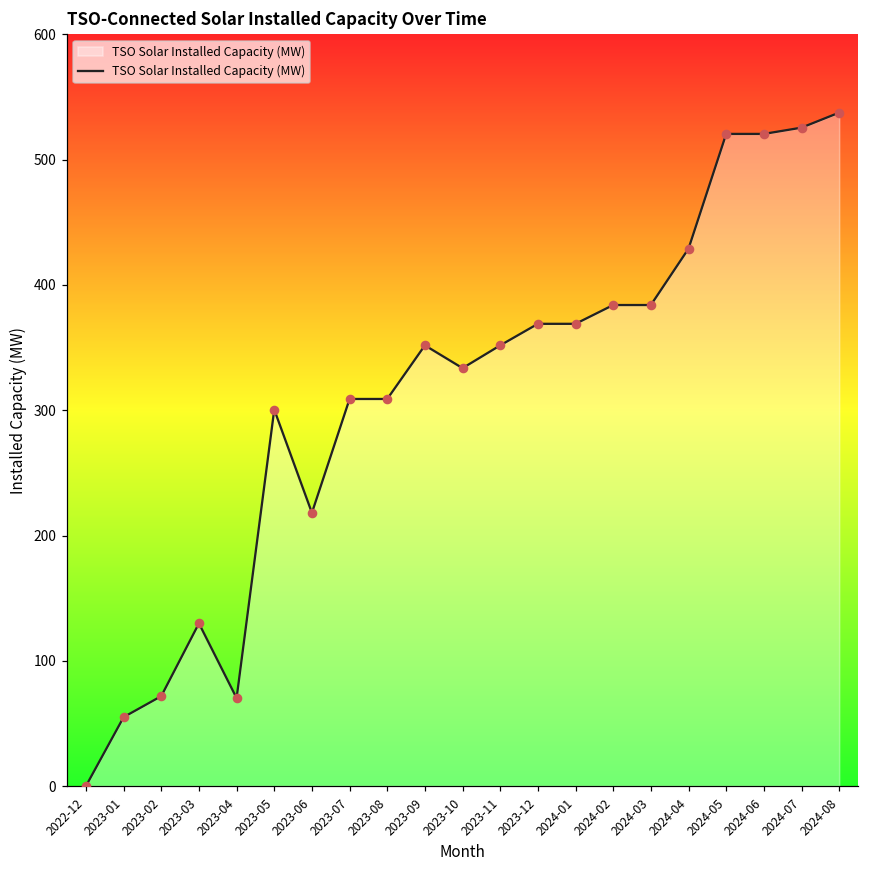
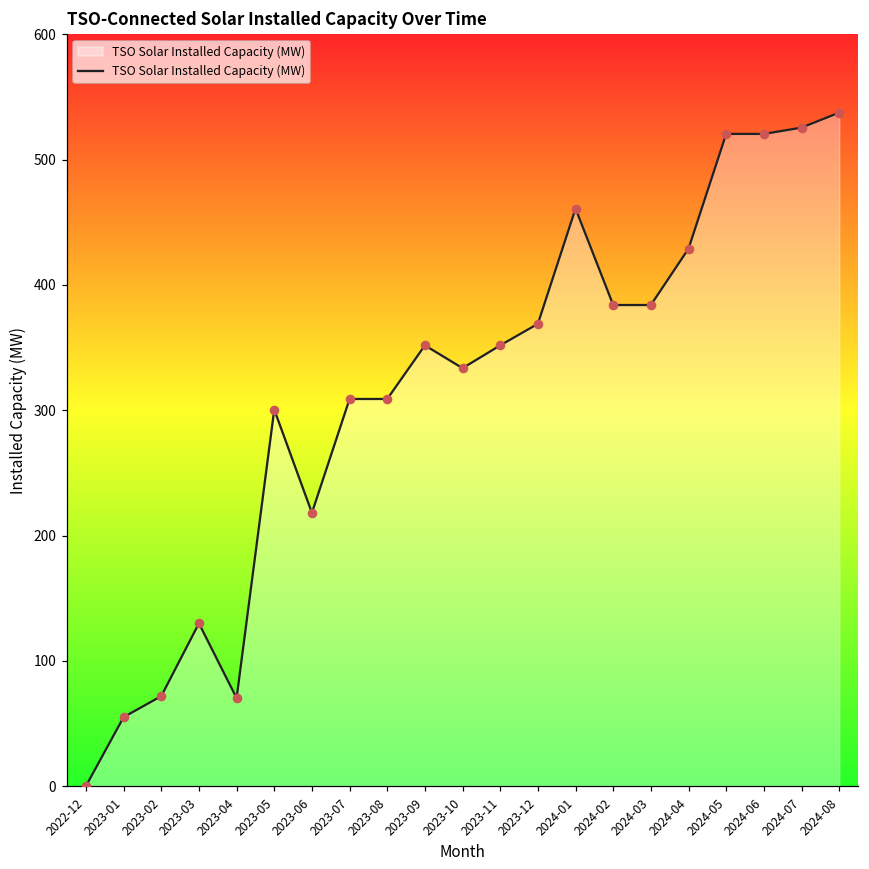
2024-01: 369 -> 461
